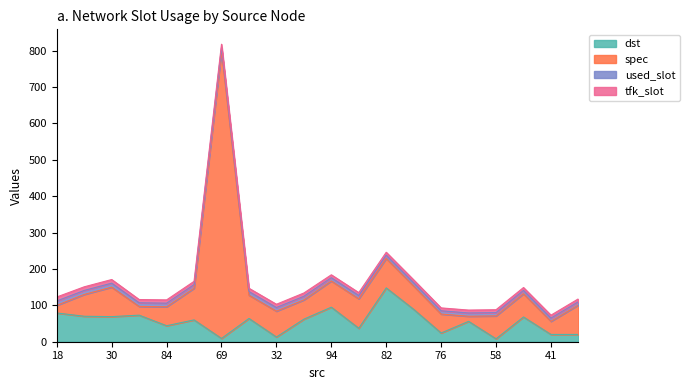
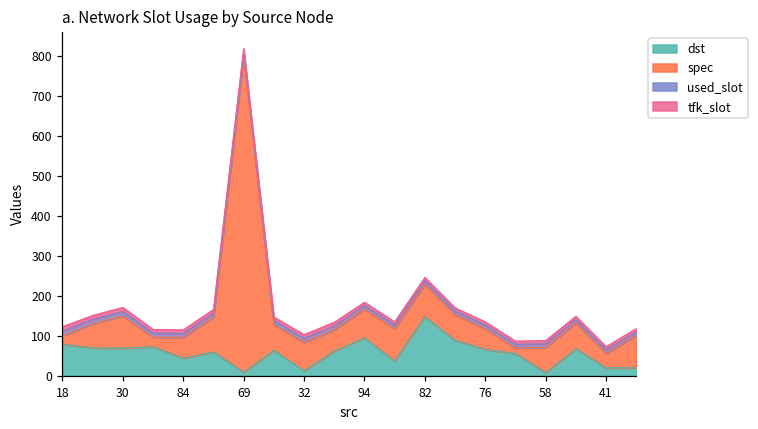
dst, 76: 20 -> 70
